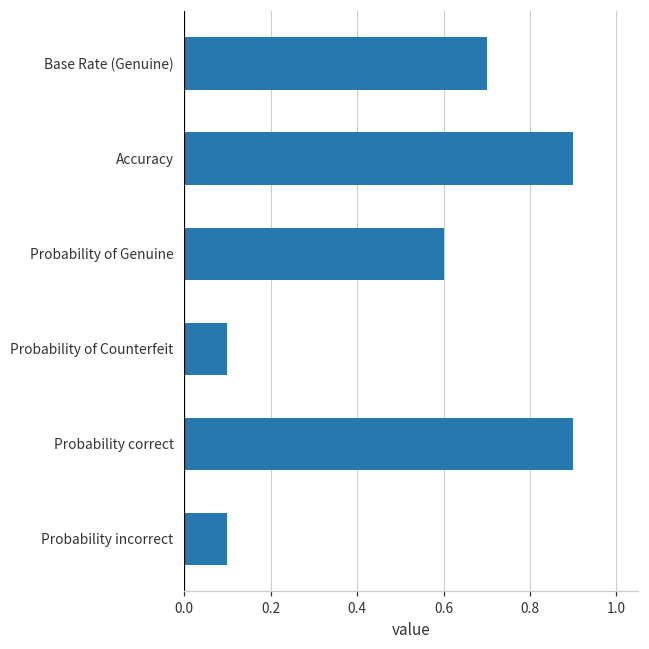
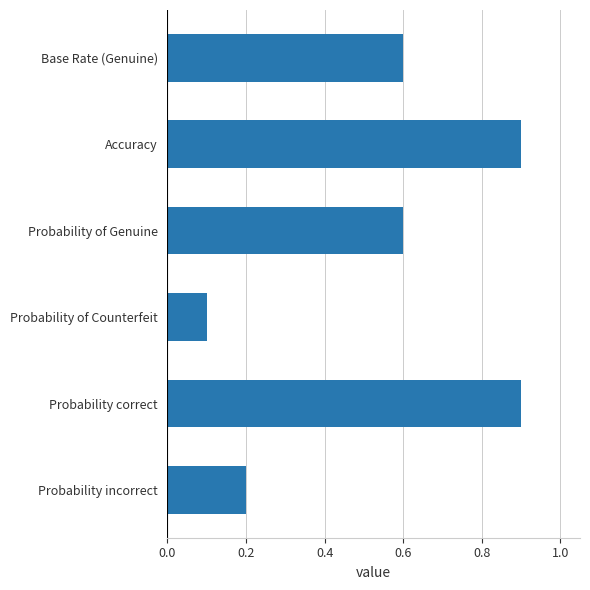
Base Rate (Genuine): 0.7 -> 0.6
Probability incorrect: 0.1 -> 0.2
